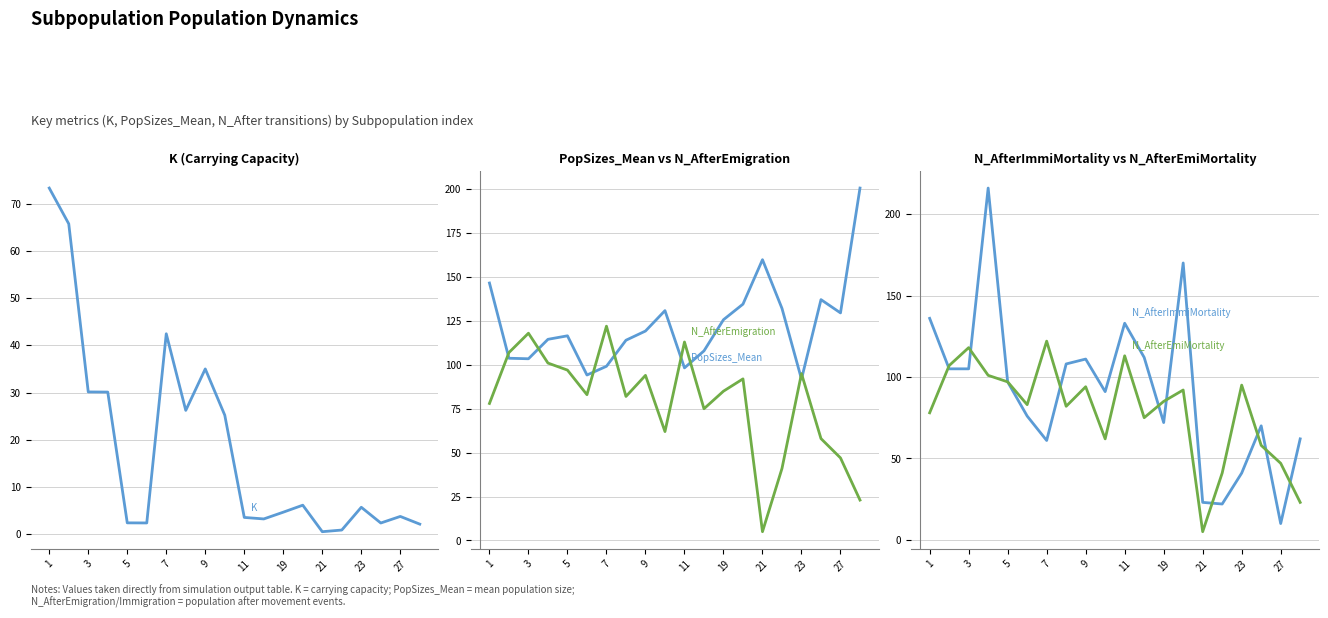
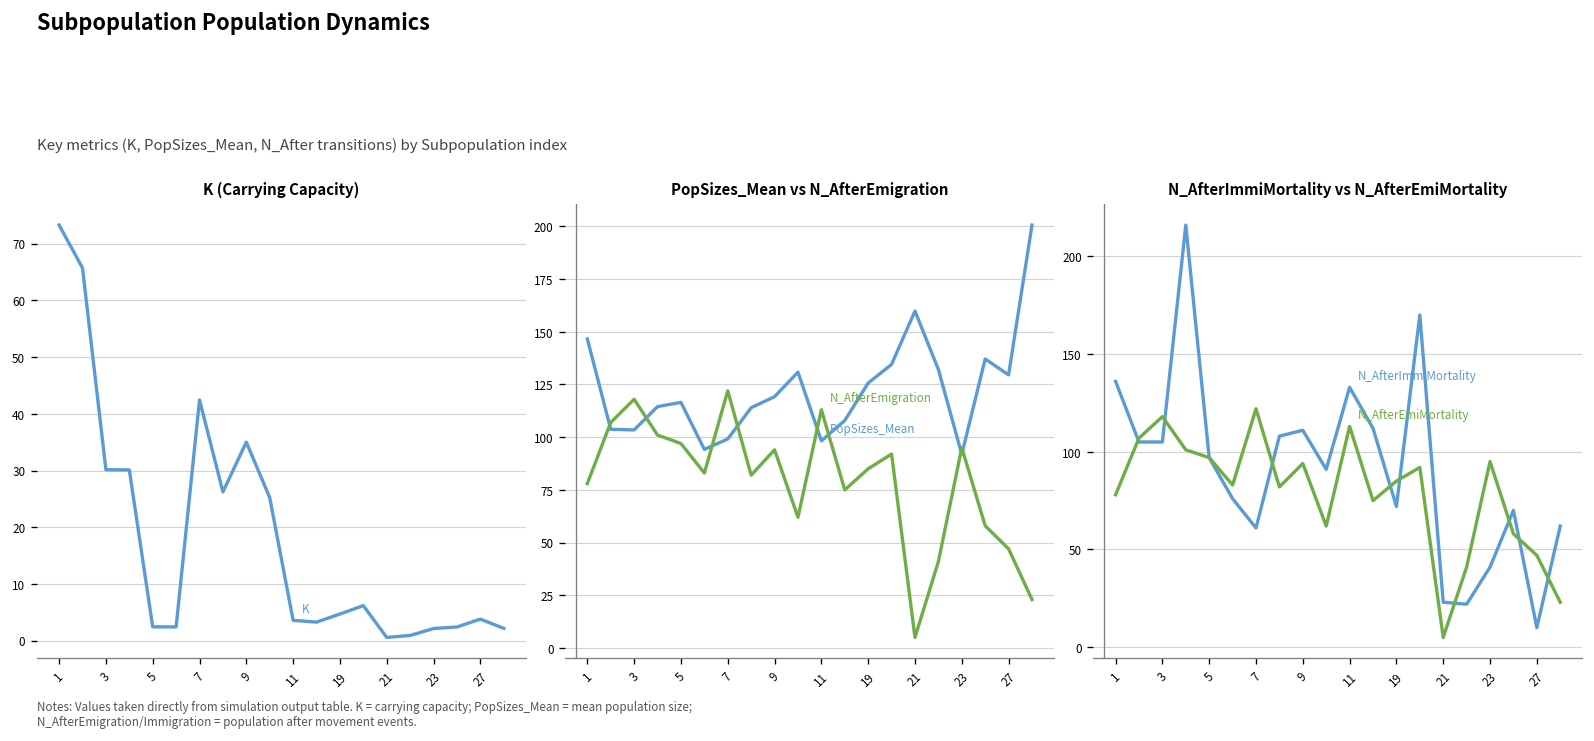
K (Carrying Capacity), 23: 6 -> 2
